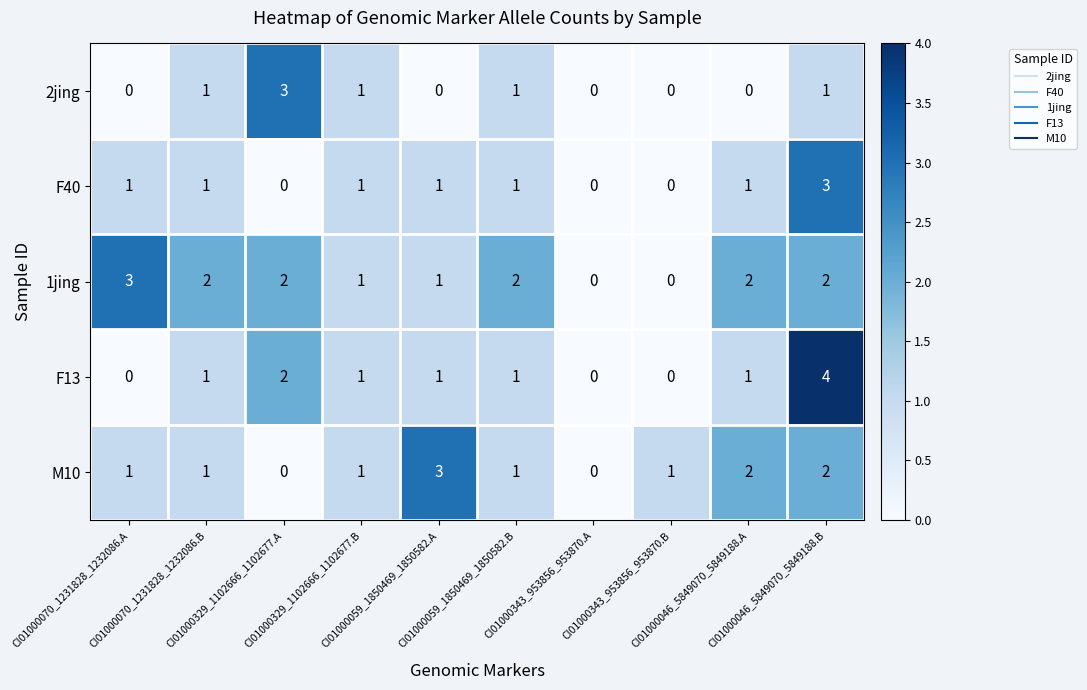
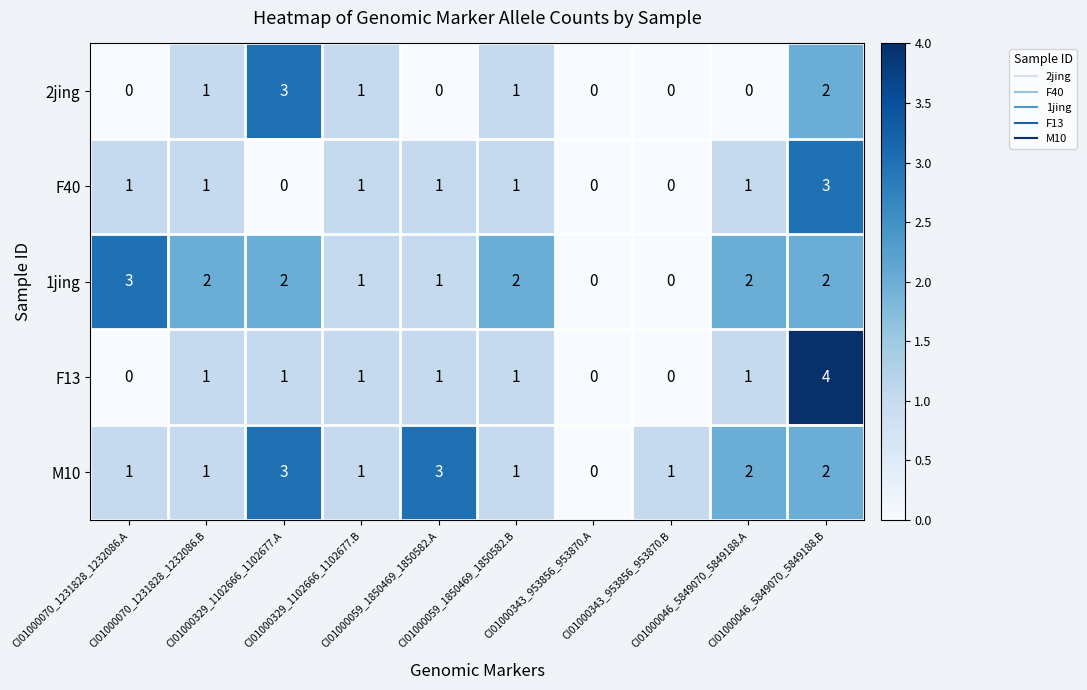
2jing, CI01000046_5849070_5849188.B: 1 -> 2
F13, CI01000329_1102666_1102677.A: 2 -> 1
M10, CI01000329_1102666_1102677.A: 0 -> 3
